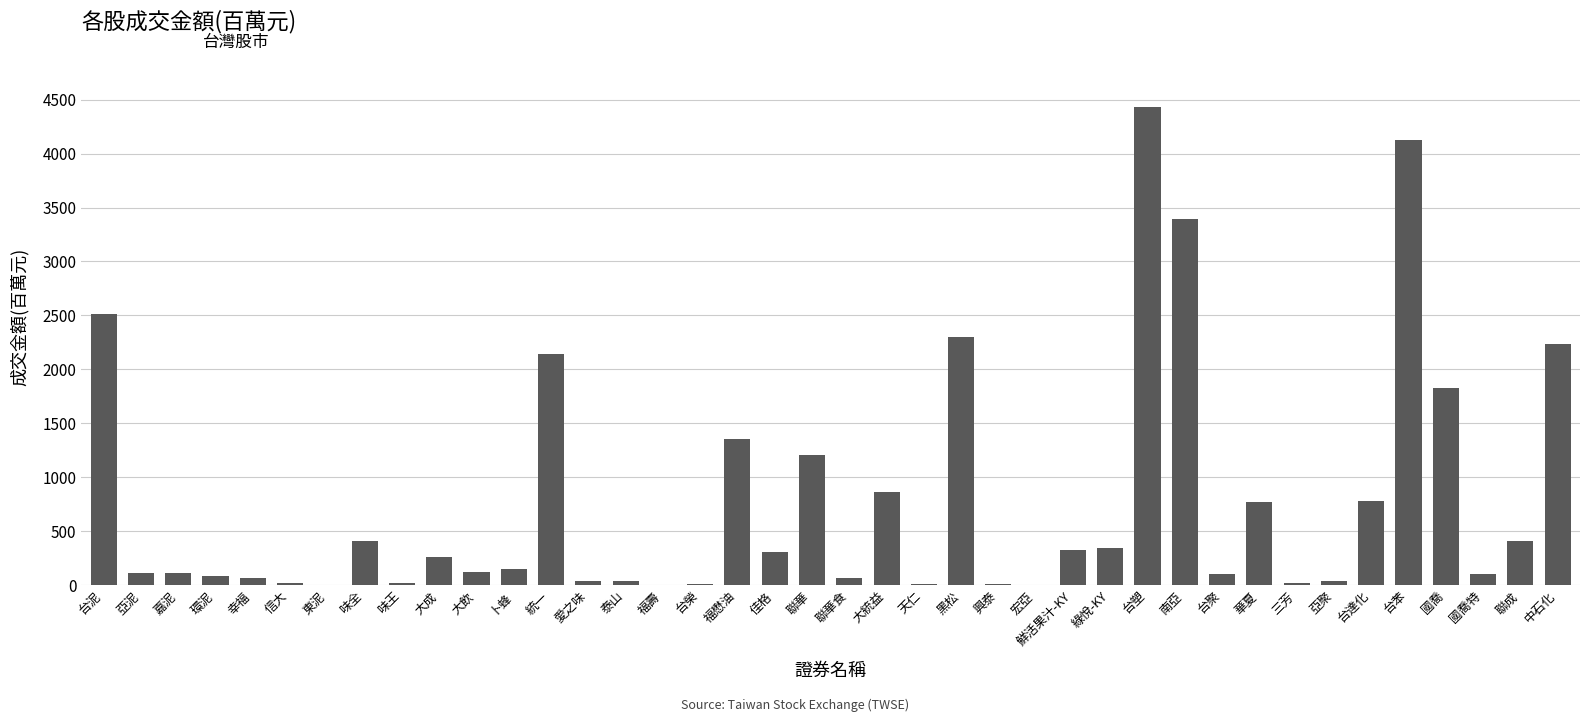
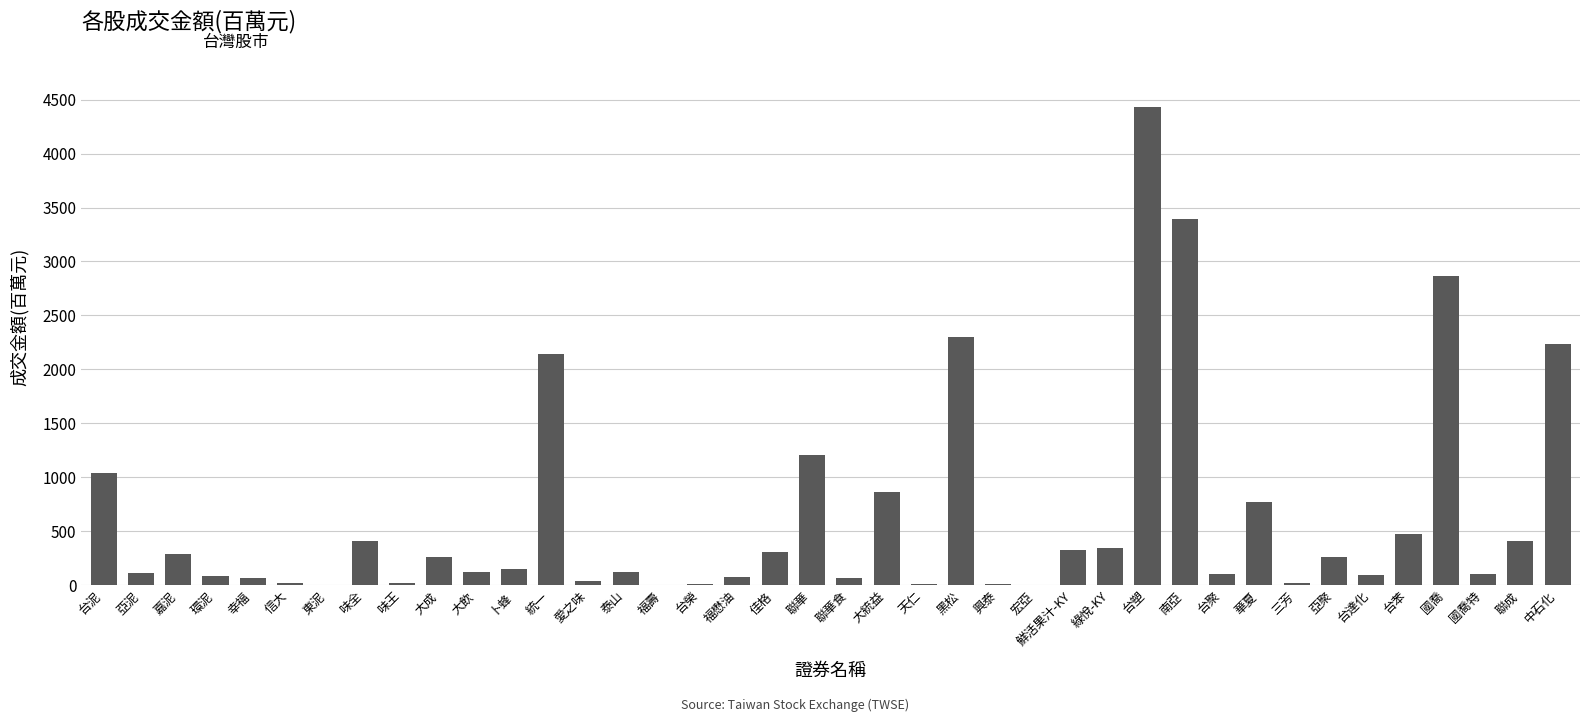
台泥: 2510 -> 1040
嘉泥: 110 -> 280
泰山: 40 -> 120
福懋油: 1360 -> 80
亞聚: 40 -> 260
台達化: 780 -> 100
台苯: 4130 -> 480
國喬: 1830 -> 2860
